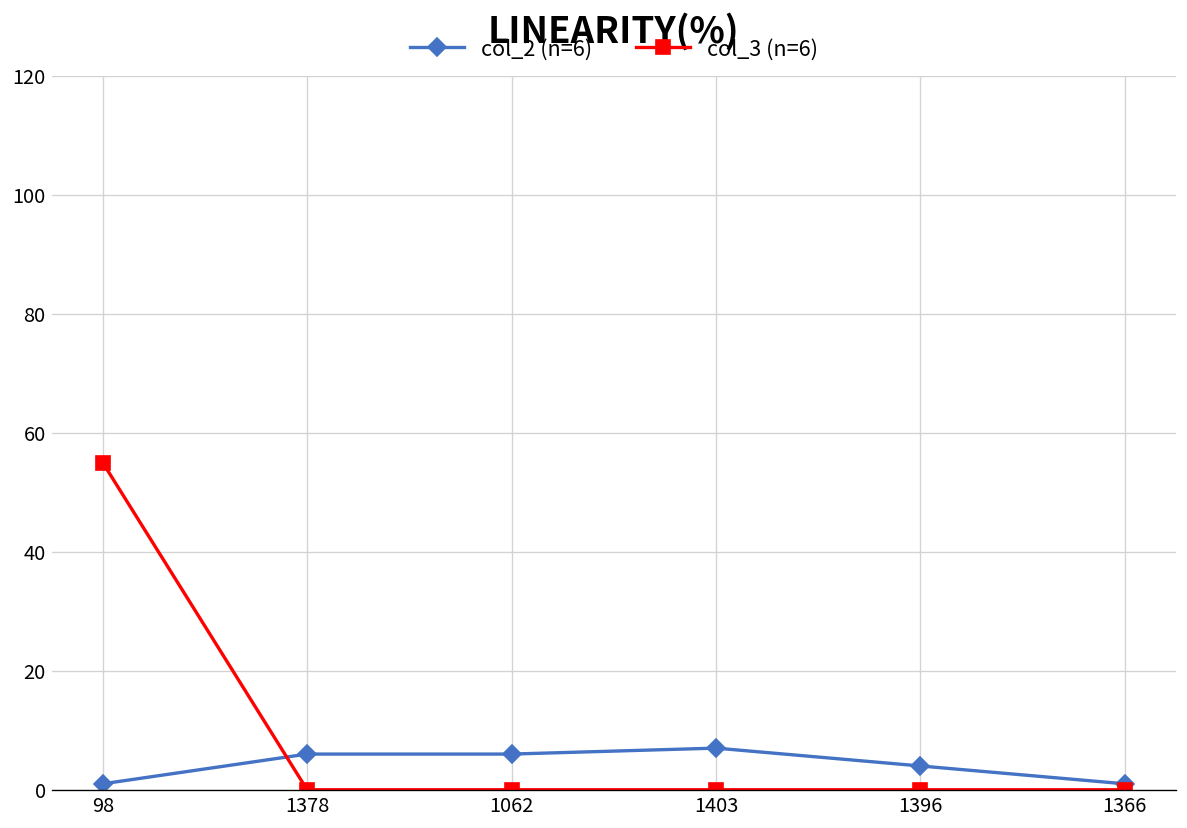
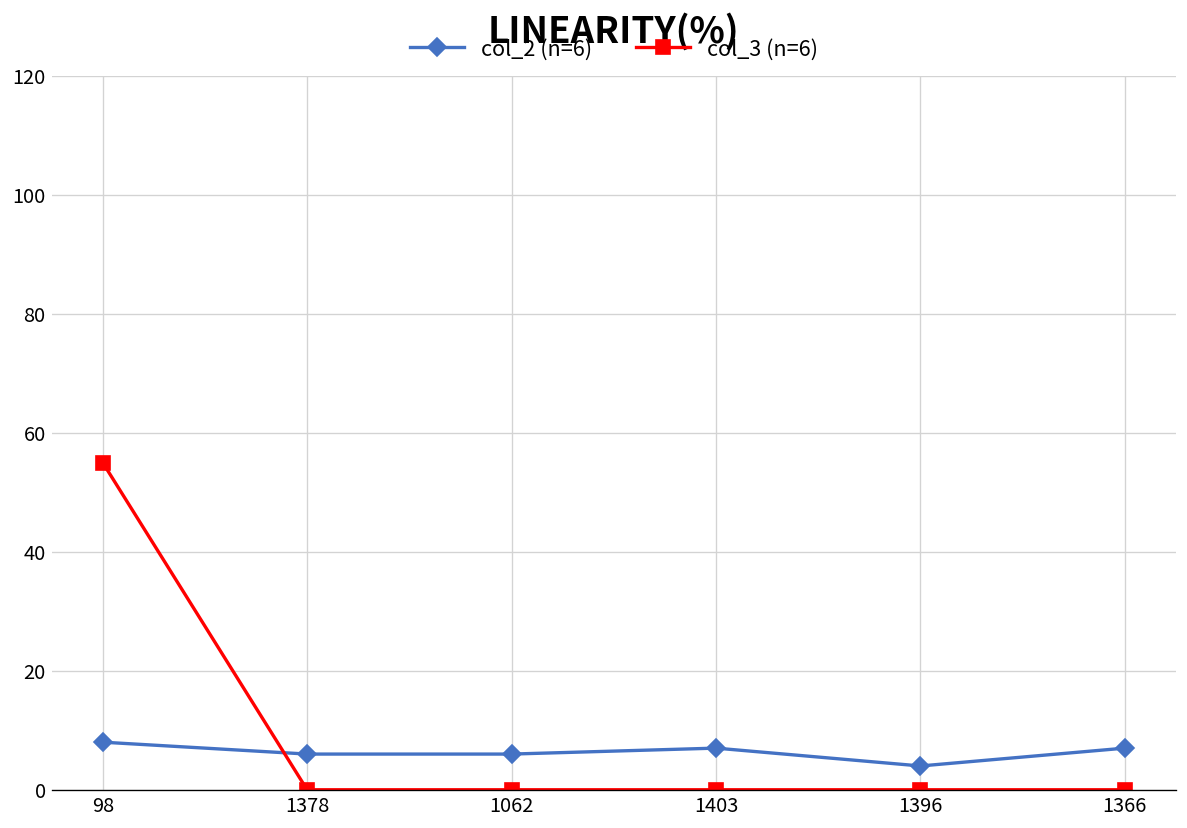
col_2 (n=6), 98: 1 -> 8
col_2 (n=6), 1366: 1 -> 7
